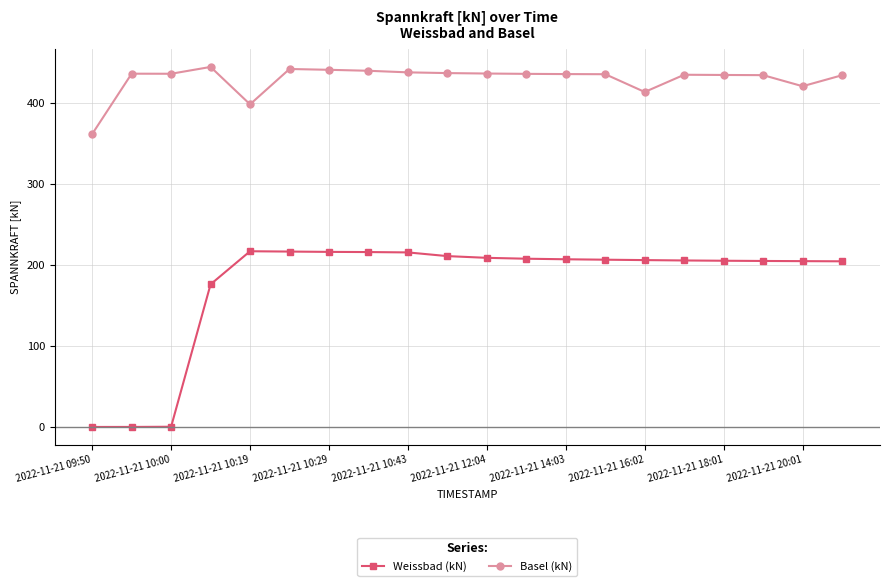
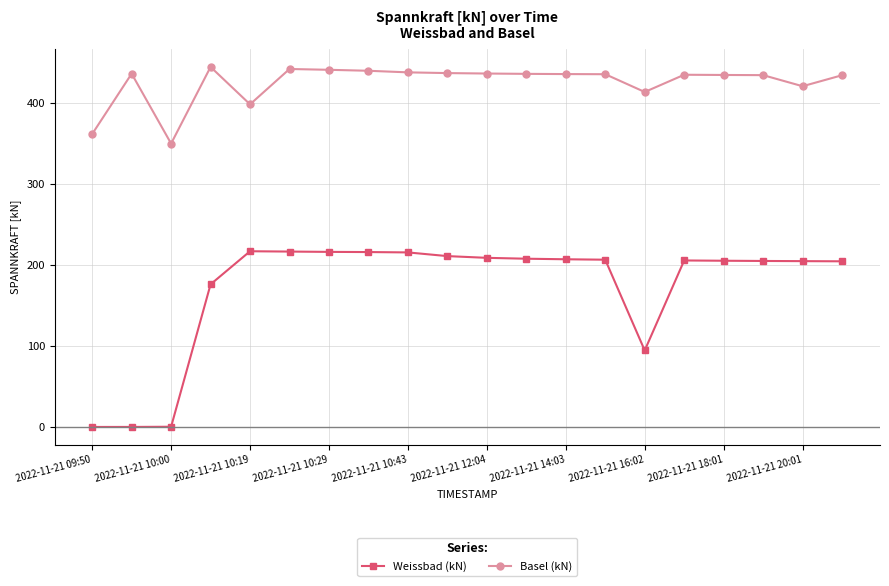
Basel (kN), 2022-11-21 10:00: 440 -> 350
Weissbad (kN), 2022-11-21 16:02: 210 -> 90
